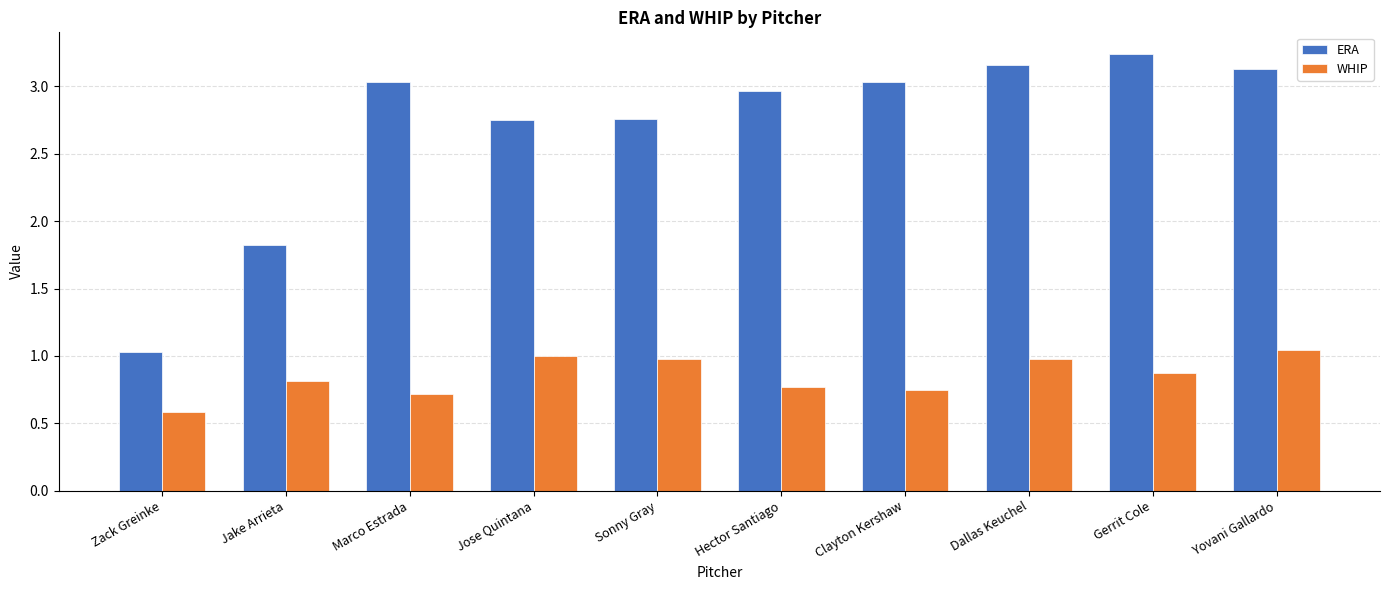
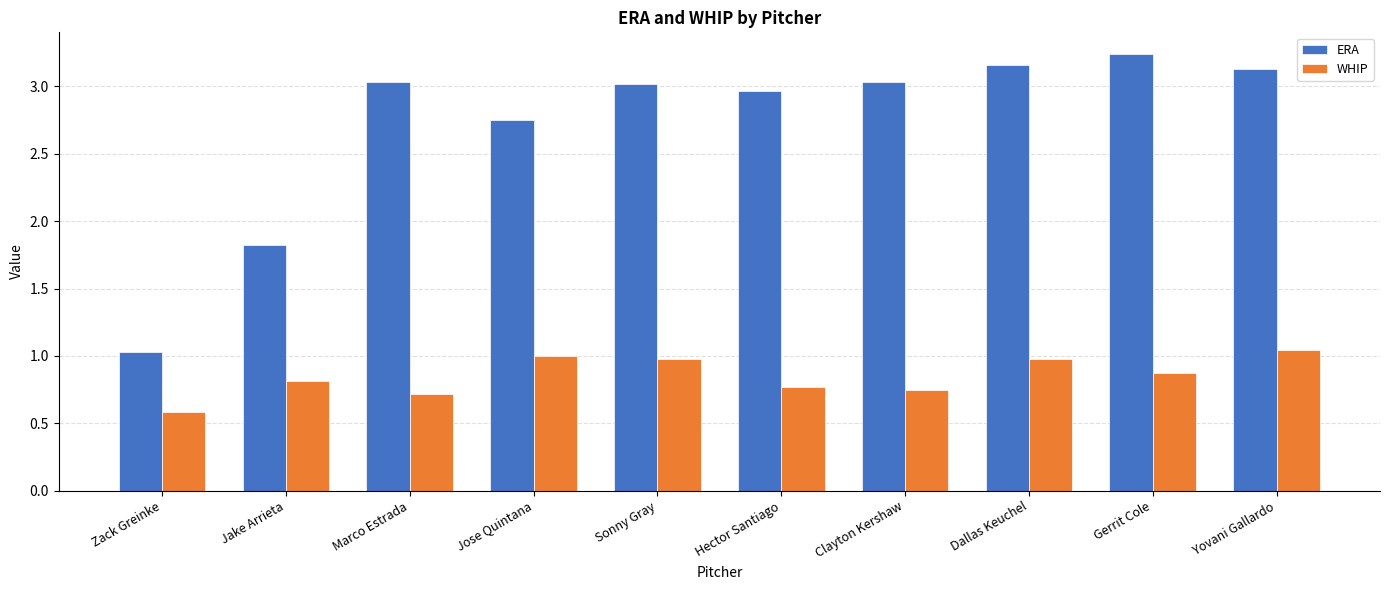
ERA, Sonny Gray: 2.76 -> 3.02
